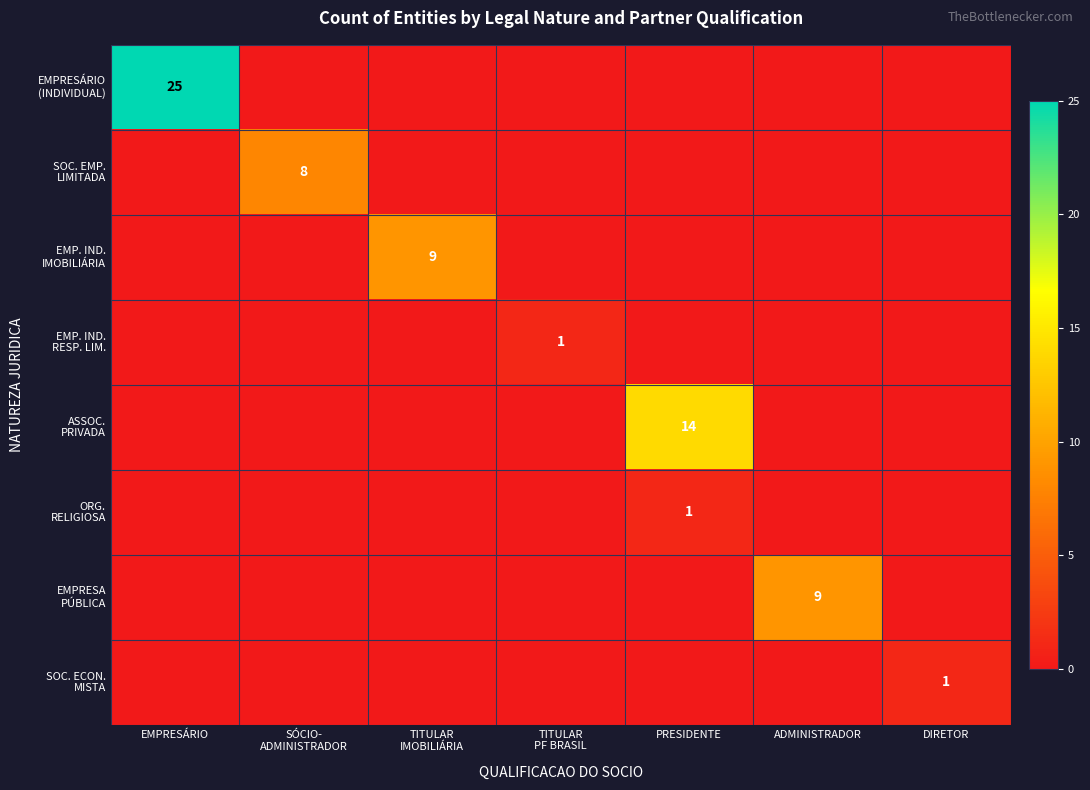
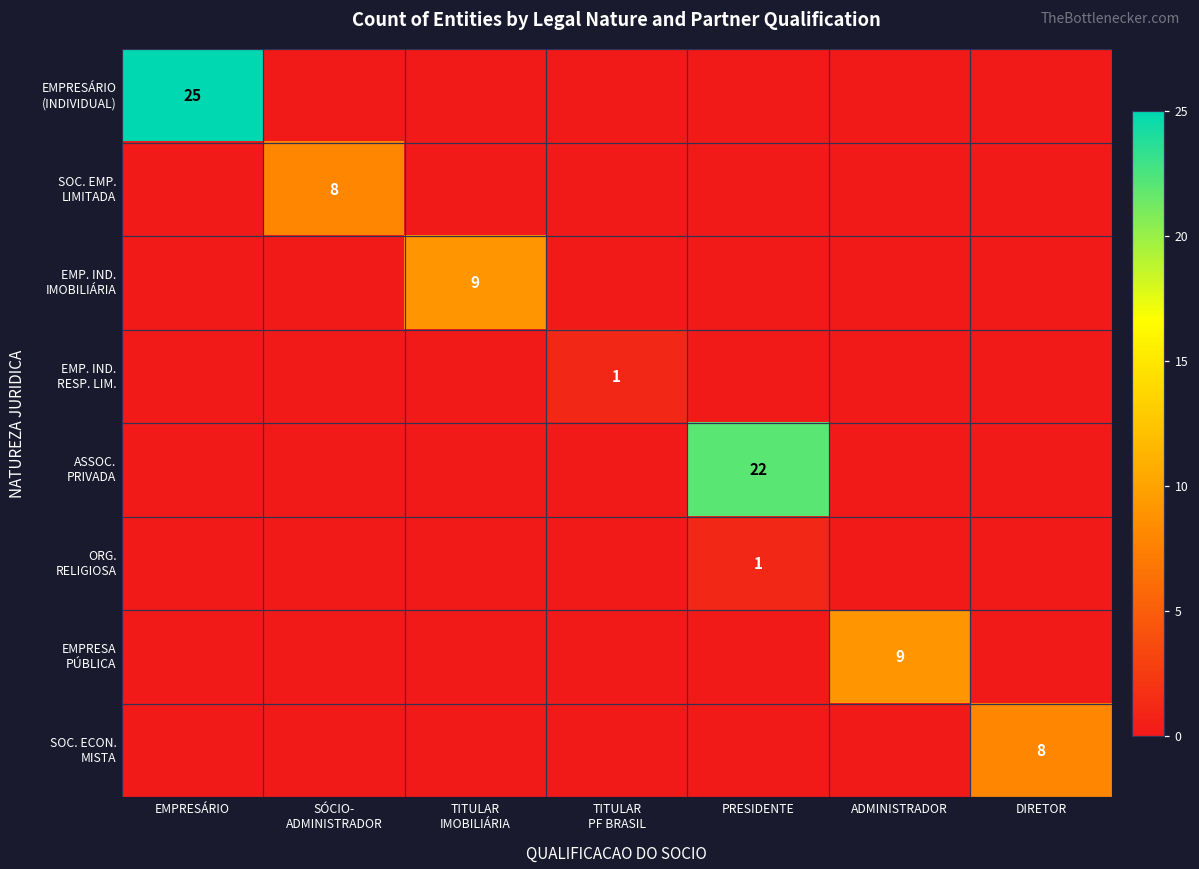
ASSOC. PRIVADA, PRESIDENTE: 14 -> 22
SOC. ECON. MISTA, DIRETOR: 1 -> 8
